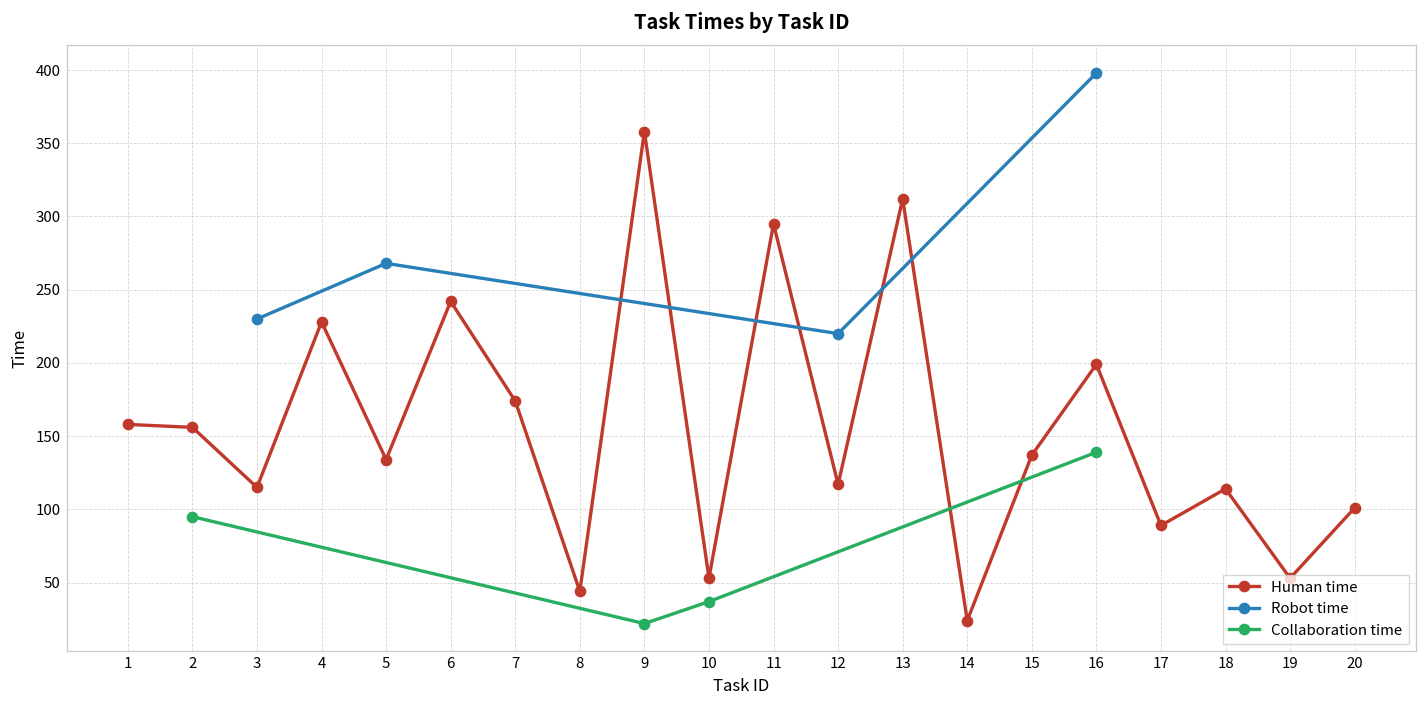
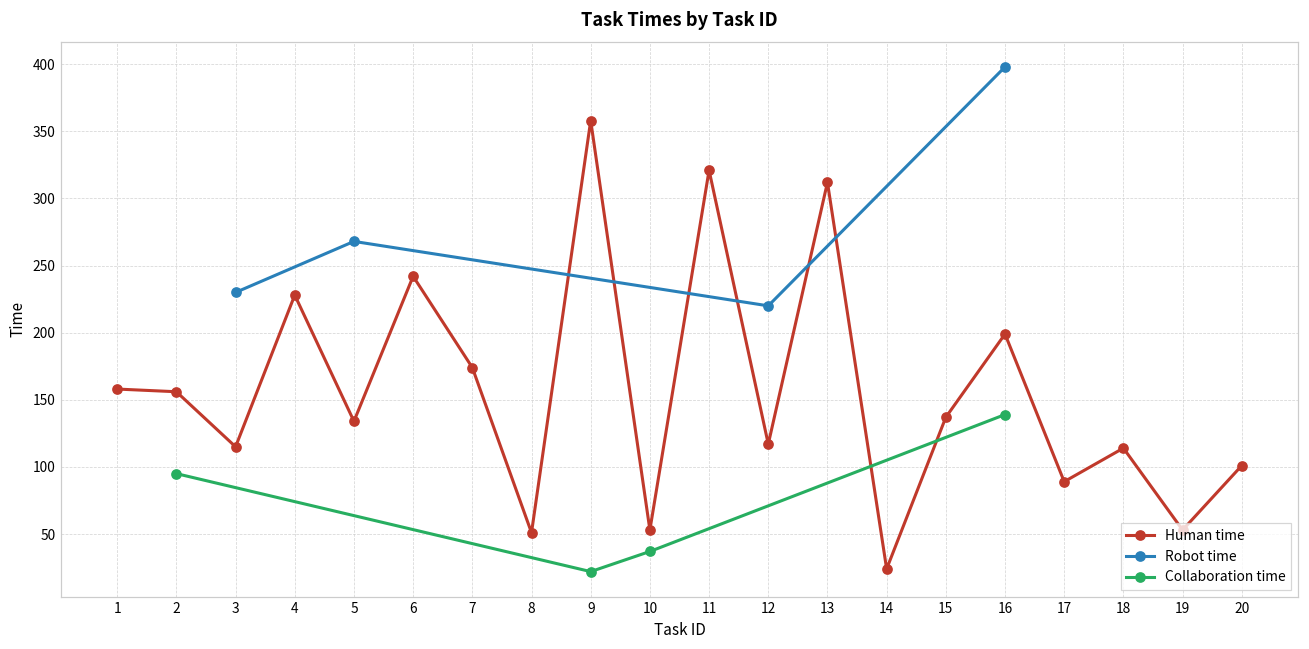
Human time, 8: 44 -> 51
Human time, 11: 295 -> 321
